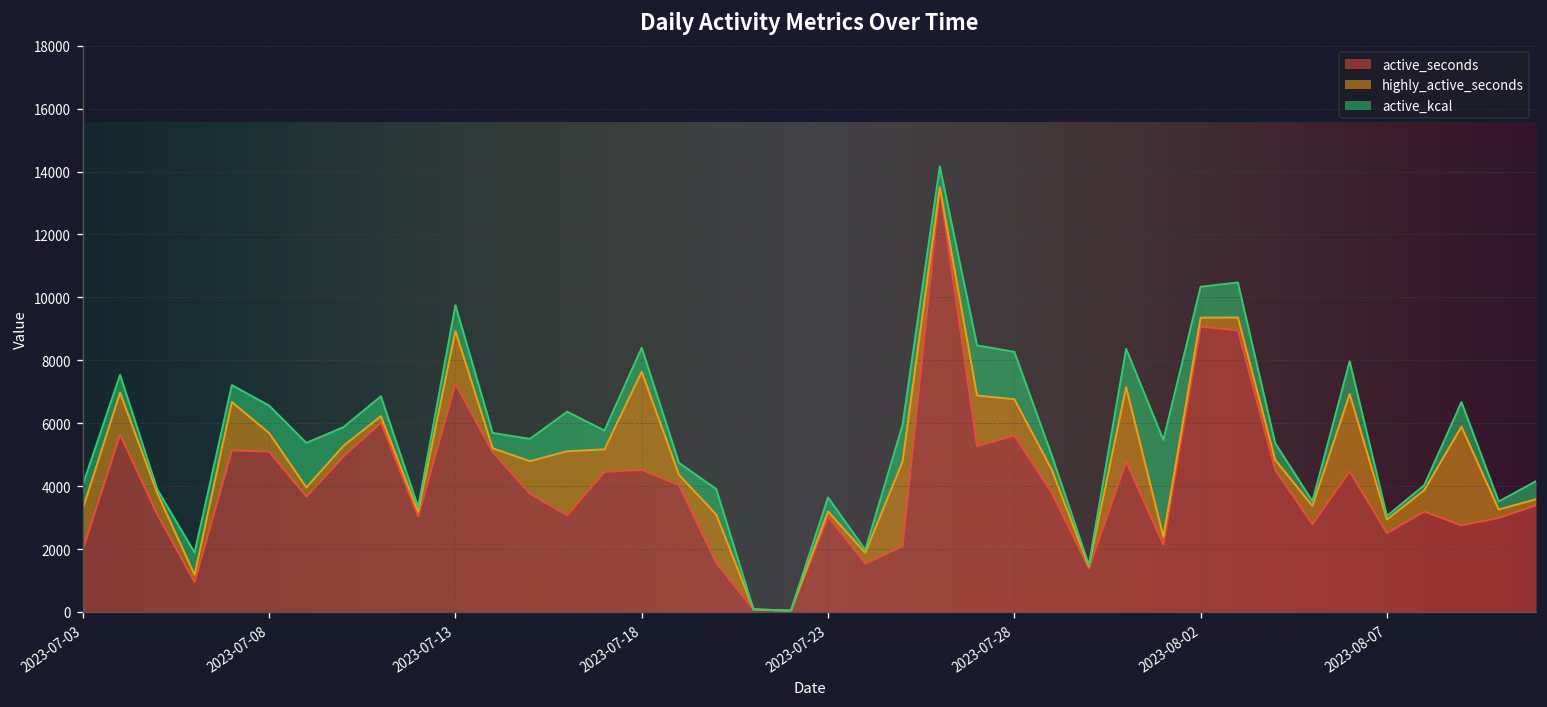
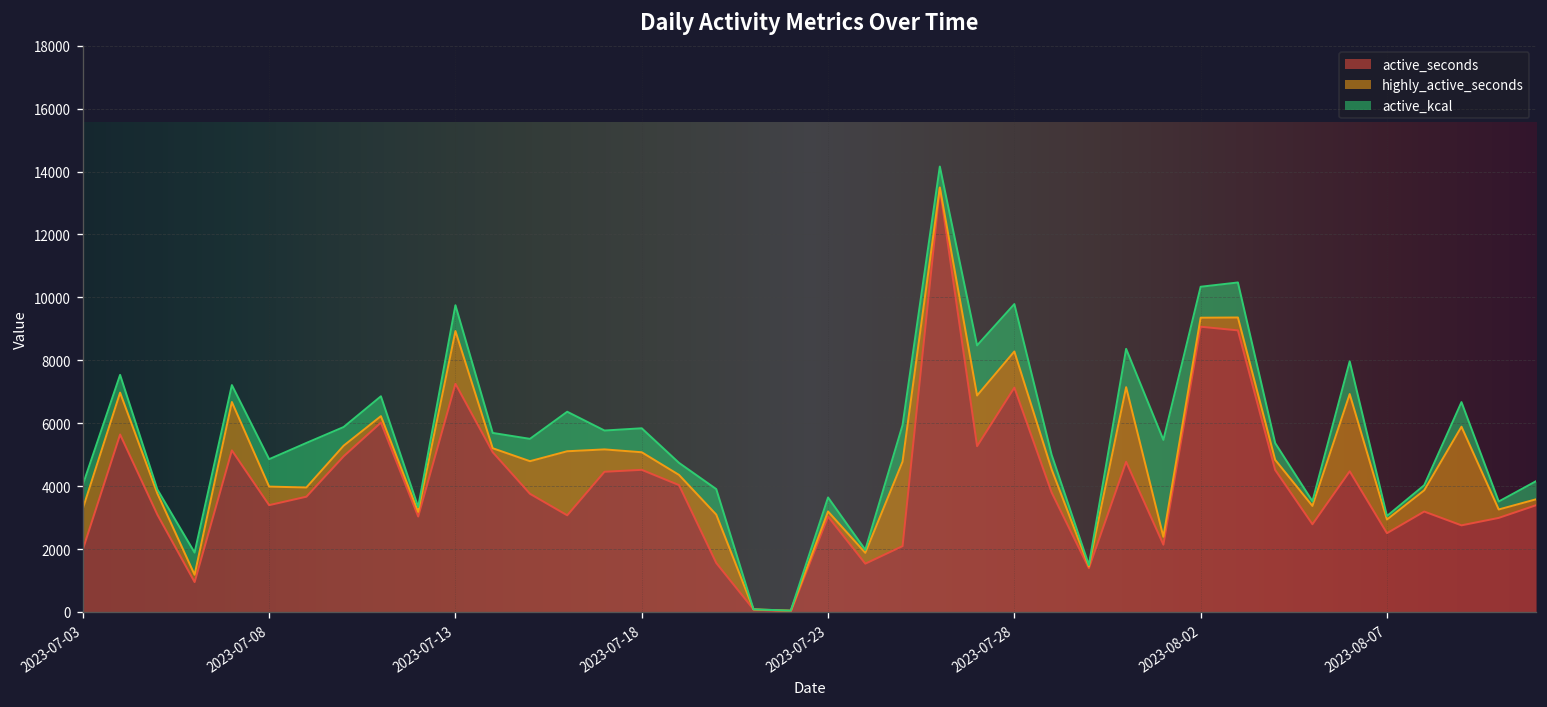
active_seconds, 2023-07-08: 5100 -> 3400
highly_active_seconds, 2023-07-18: 3100 -> 600
active_seconds, 2023-07-28: 5600 -> 7100
